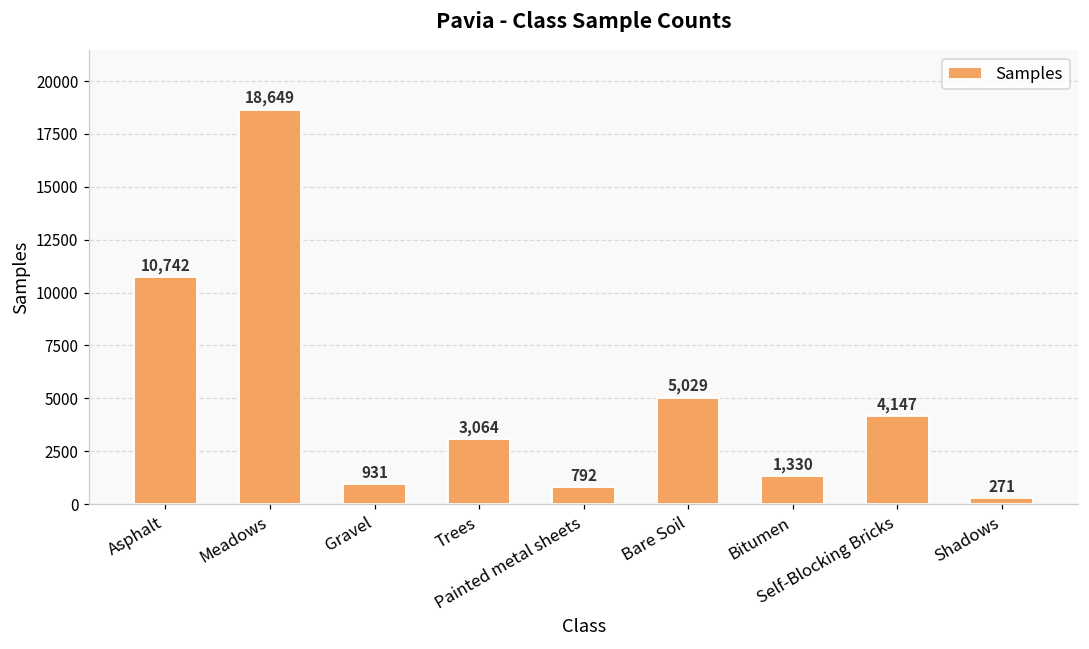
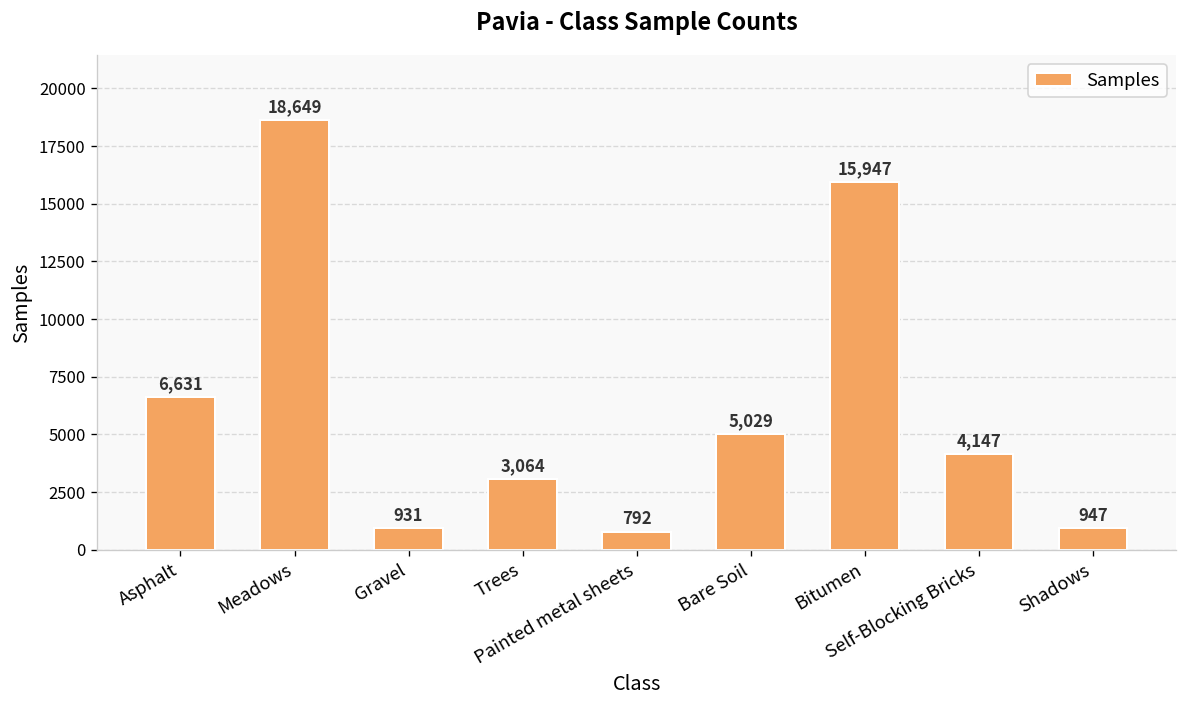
Asphalt: 10,742 -> 6,631
Bitumen: 1,330 -> 15,947
Shadows: 271 -> 947
